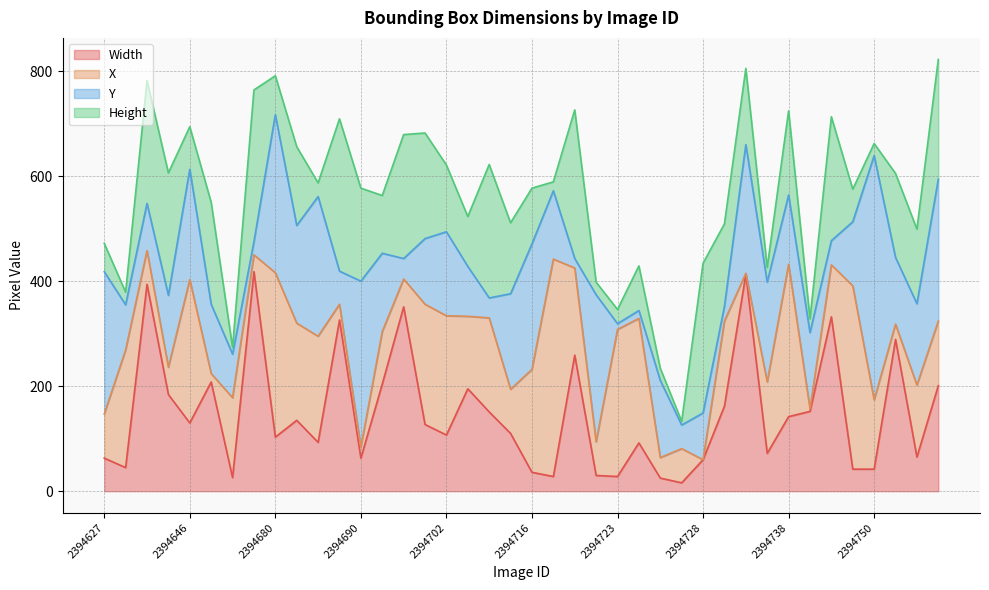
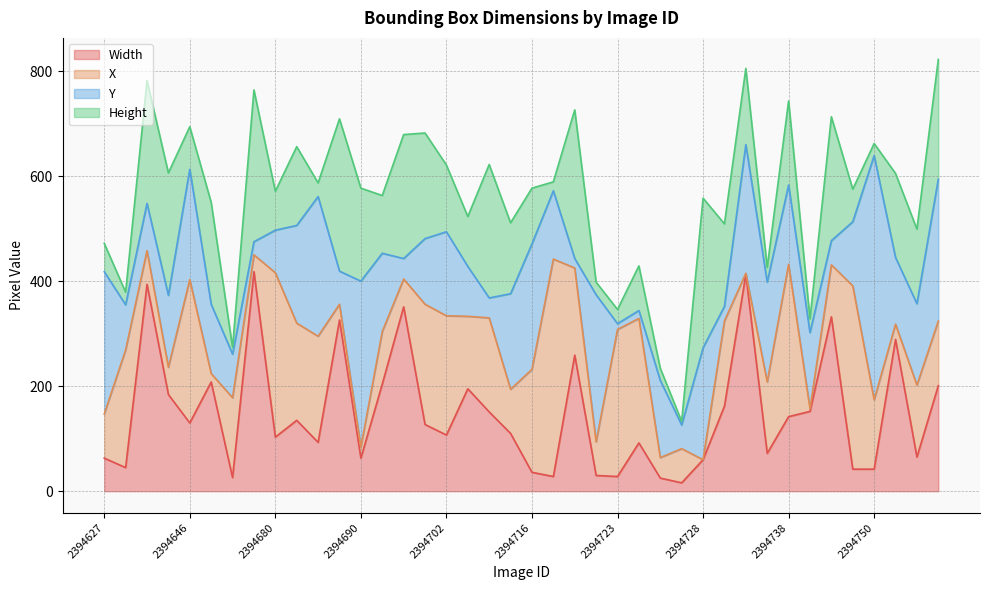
Y, 2394680: 300 -> 80
Y, 2394728: 90 -> 210
Y, 2394738: 130 -> 150
